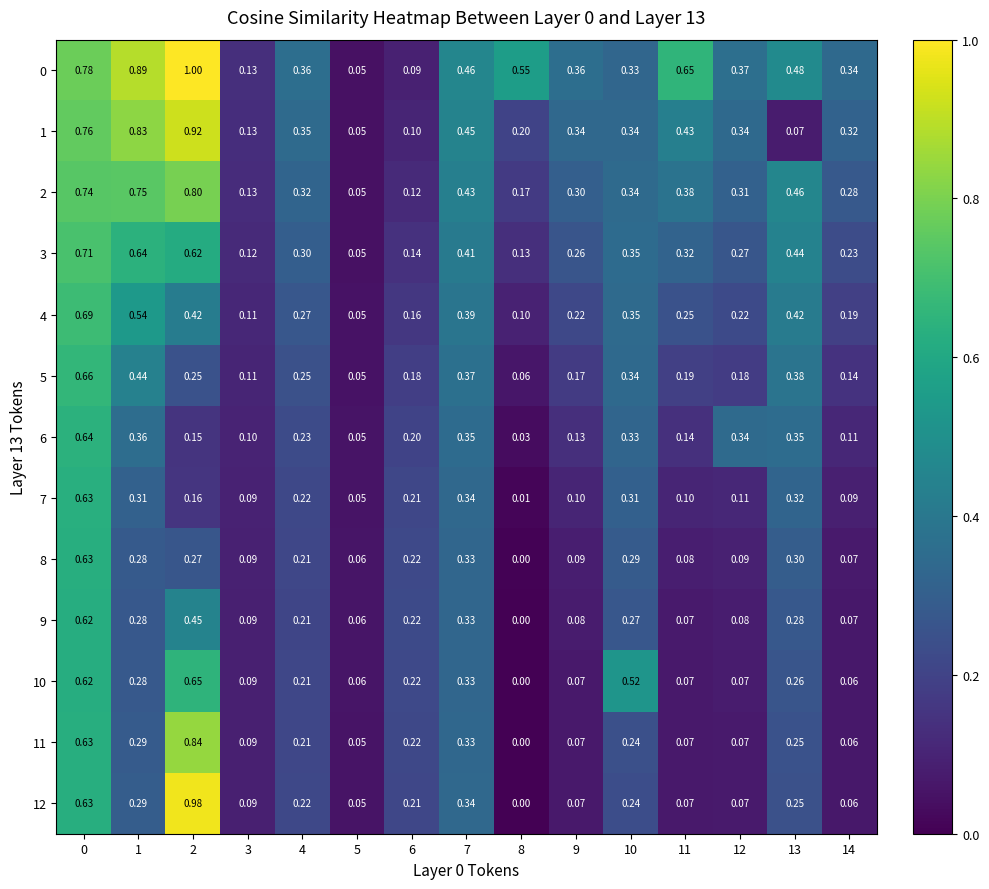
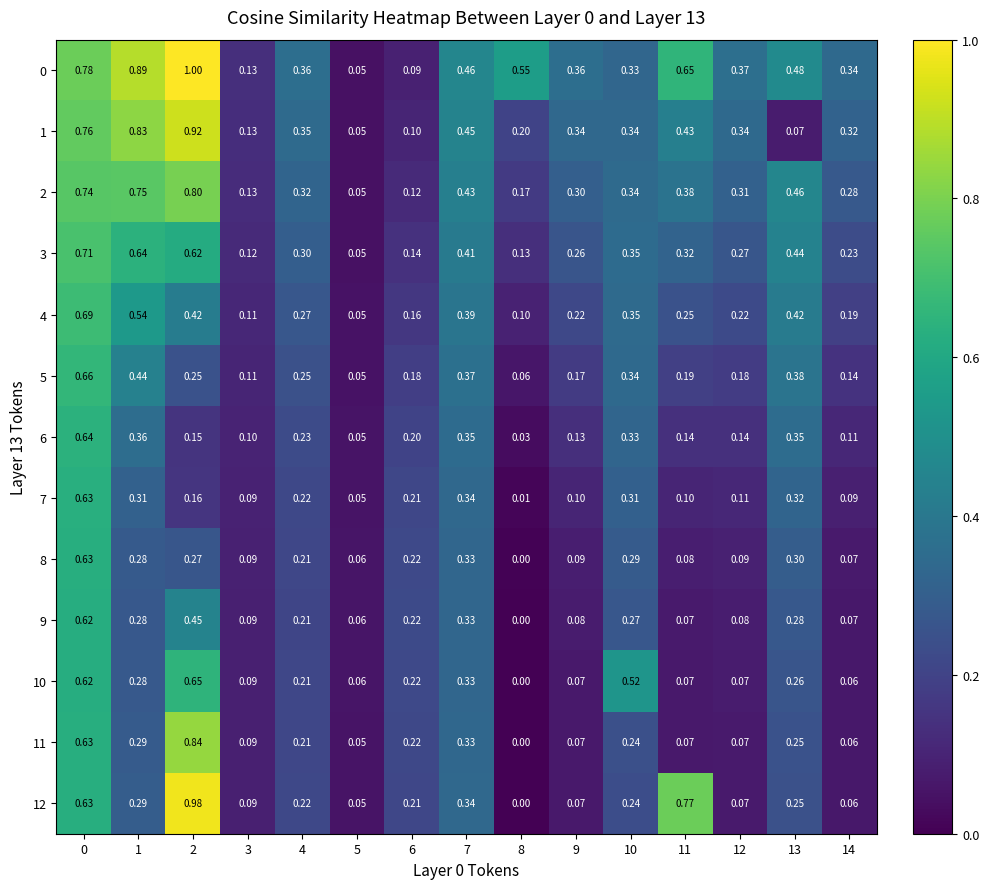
6, 12: 0.34 -> 0.14
12, 11: 0.07 -> 0.77
